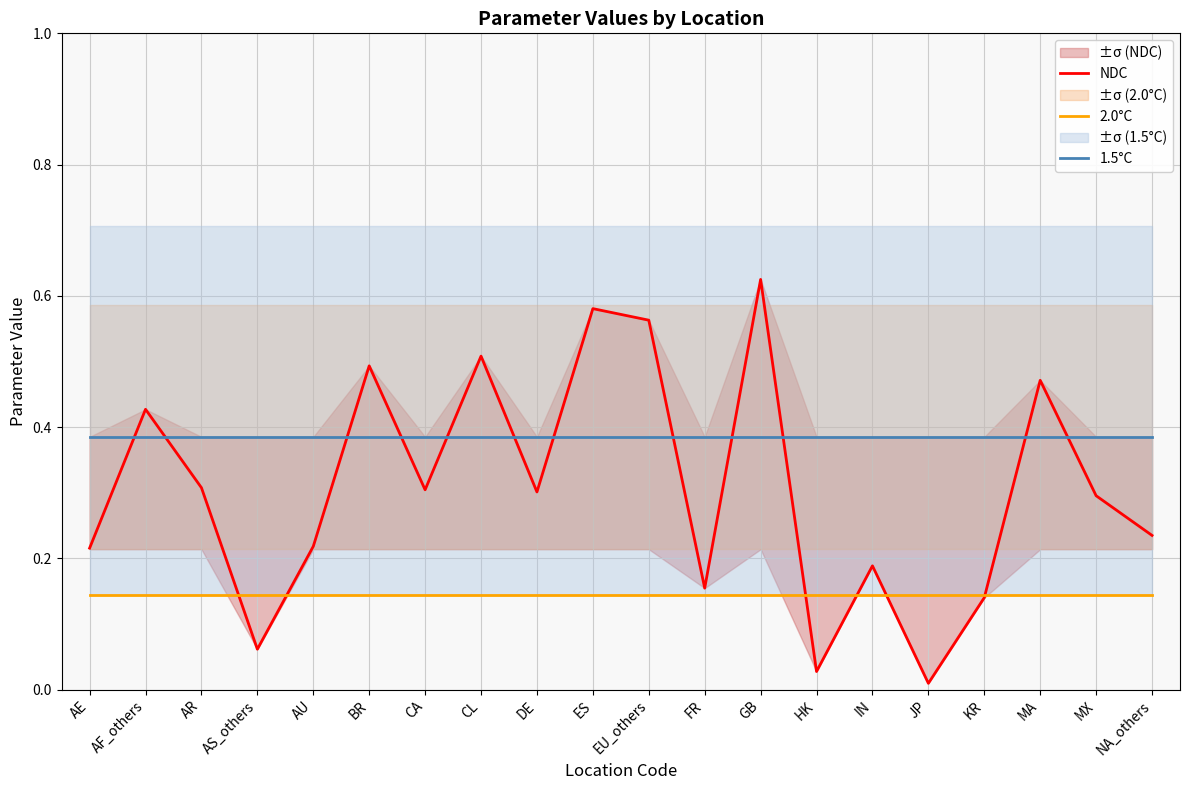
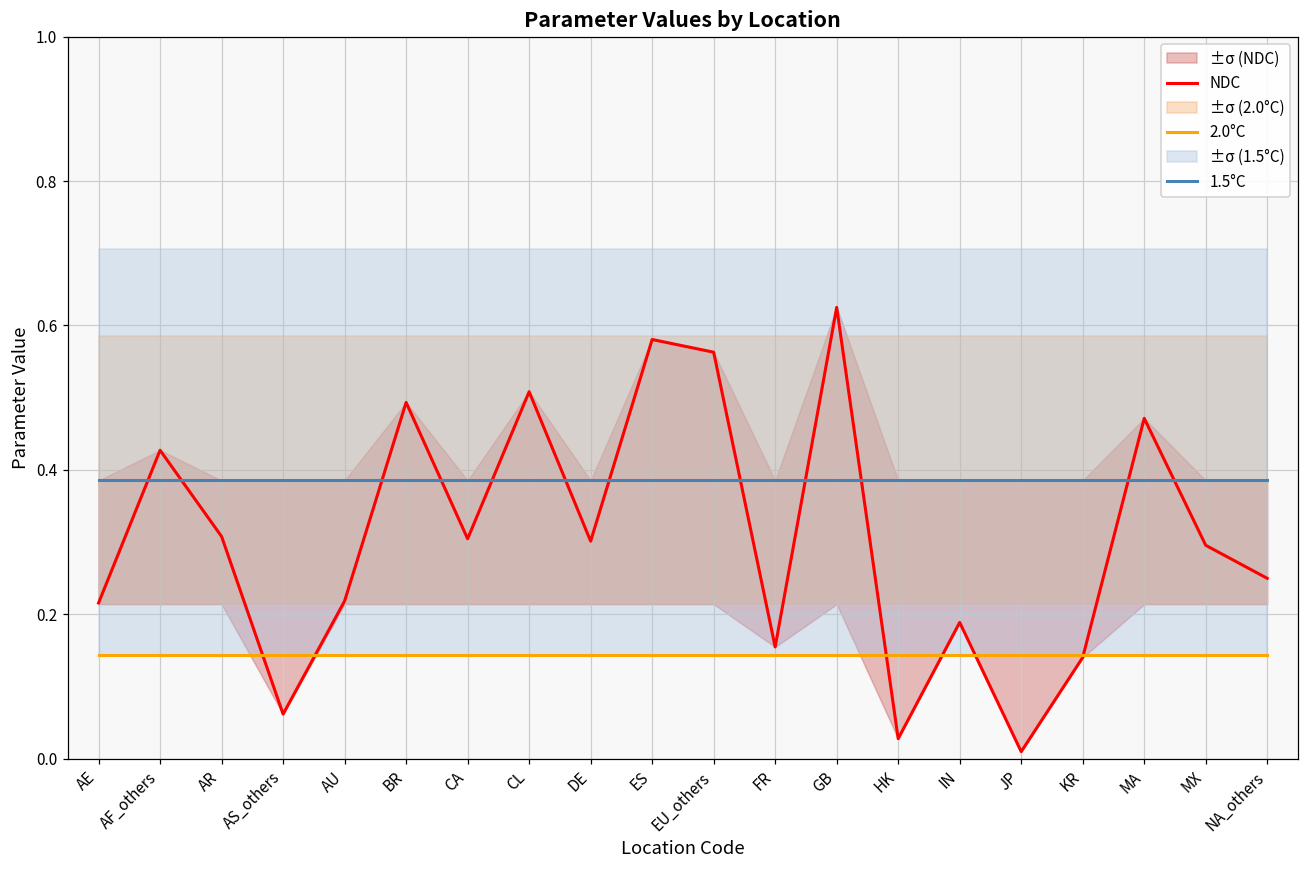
NDC, NA_others: 0.24 -> 0.25
